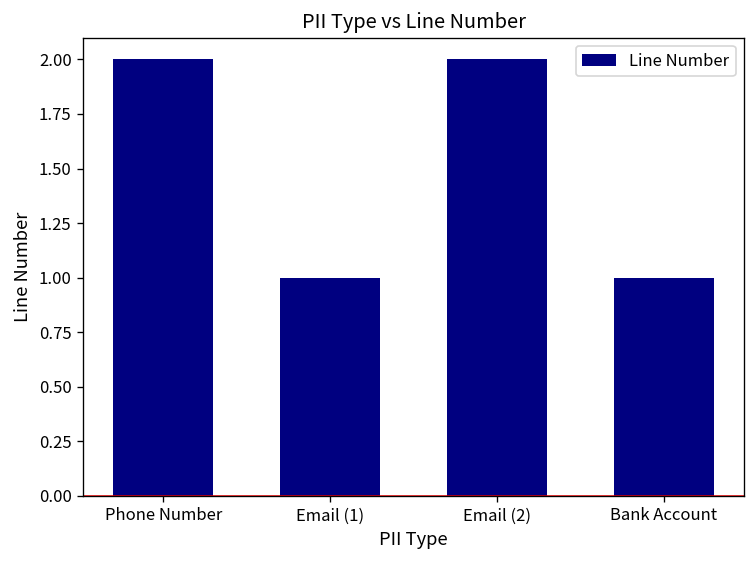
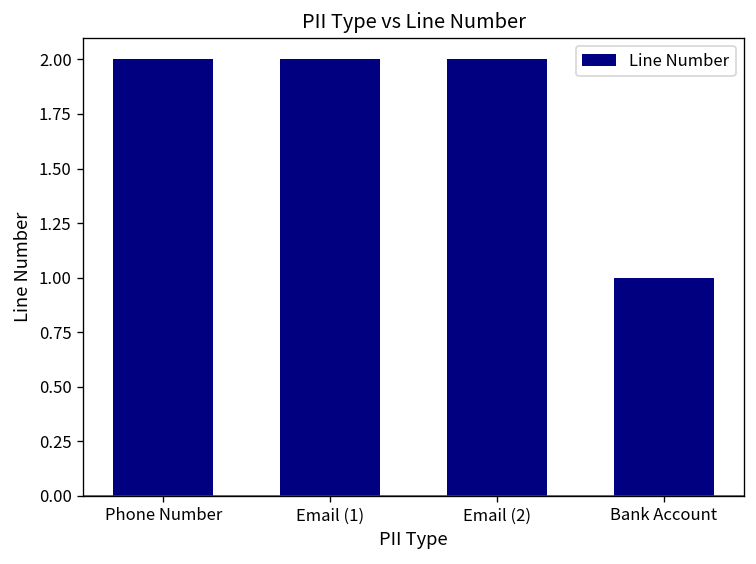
Email (1): 1 -> 2
